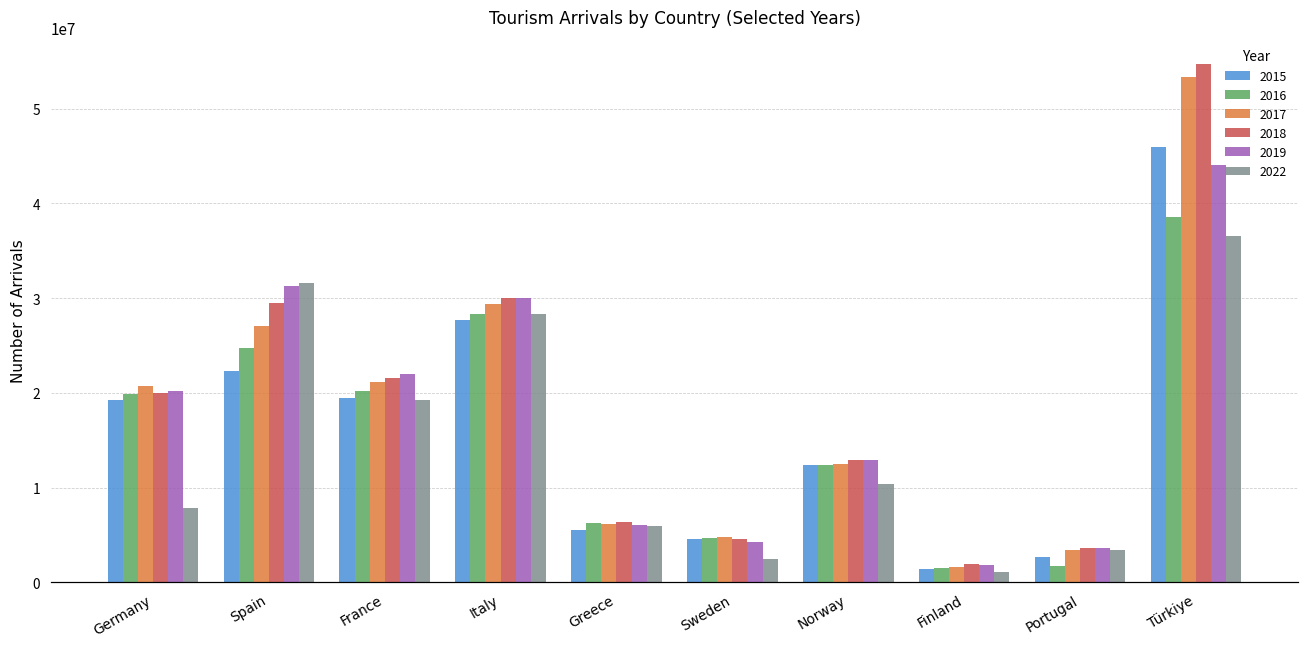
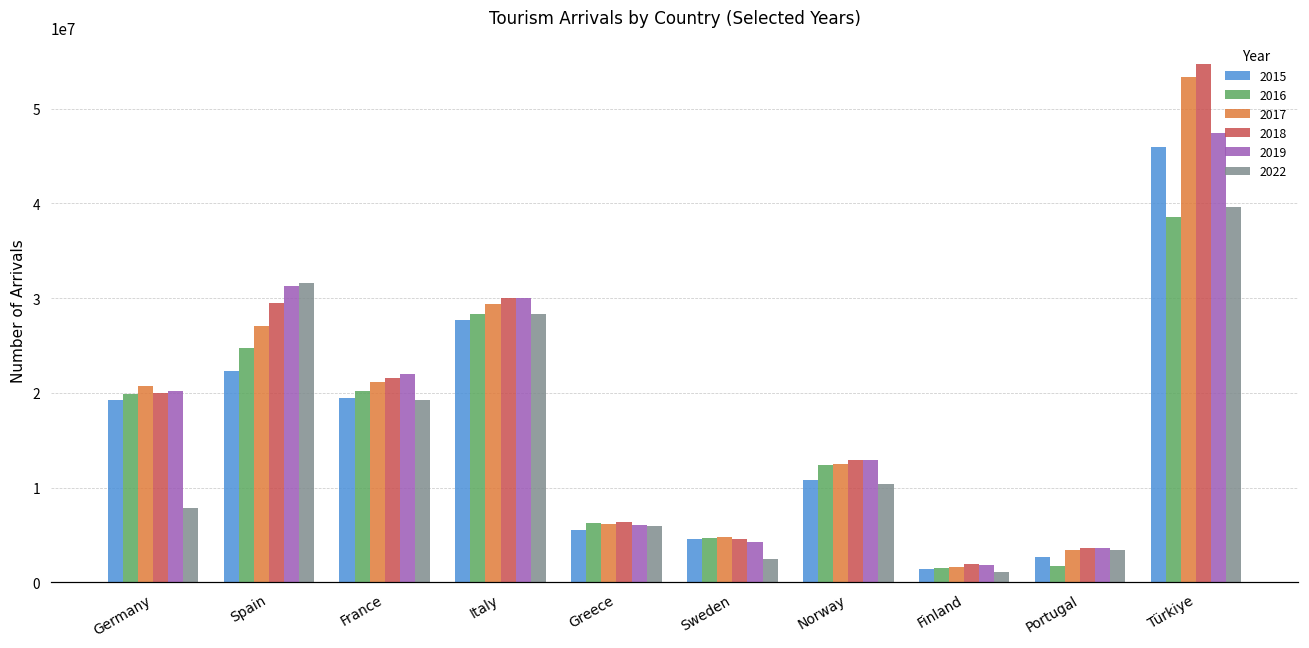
2015, Norway: 12000000 -> 11000000
2019, Türkiye: 44000000 -> 47000000
2022, Türkiye: 37000000 -> 40000000
